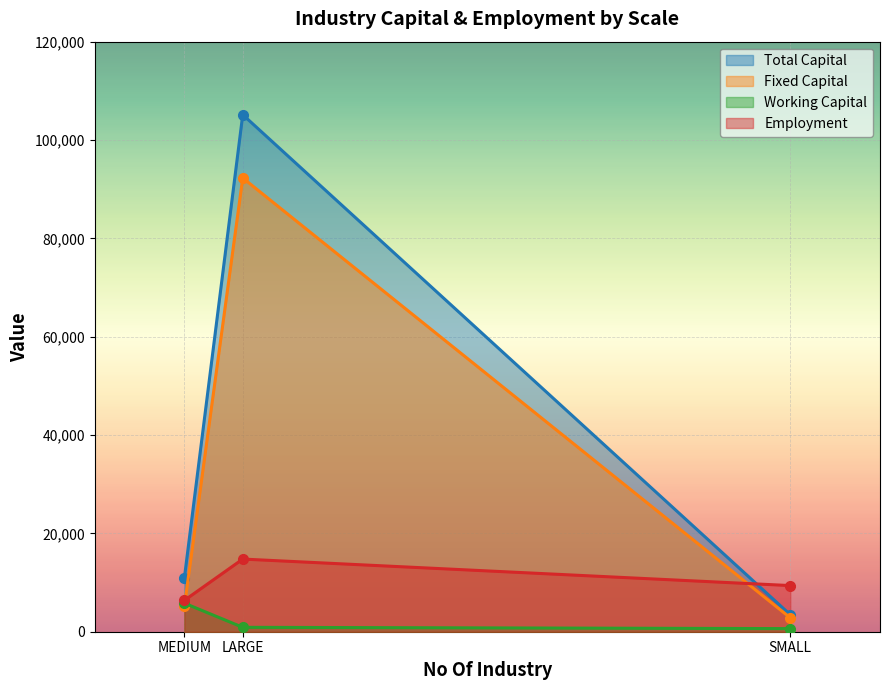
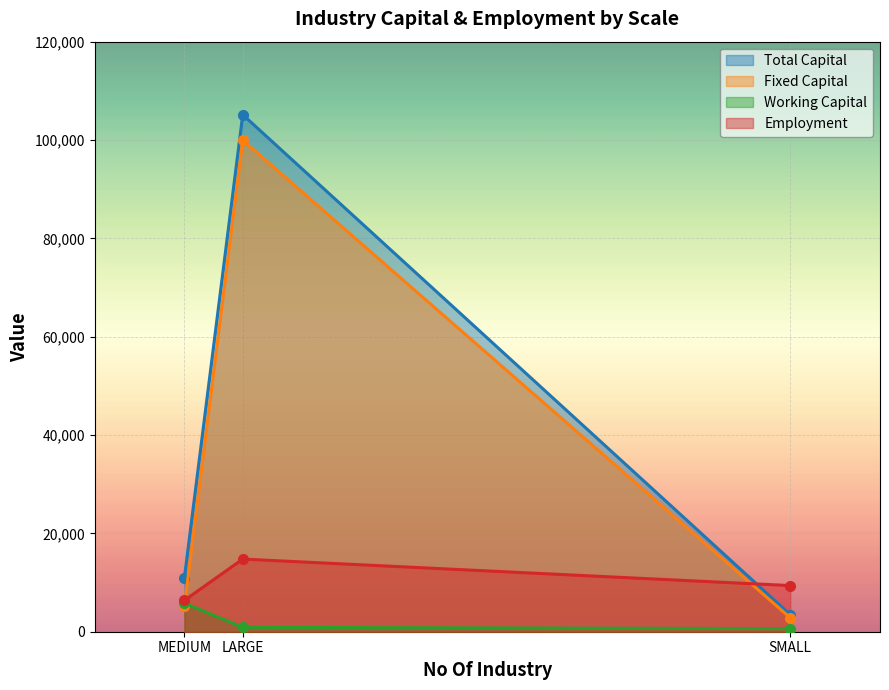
Fixed Capital, LARGE: 92,000 -> 100,000
